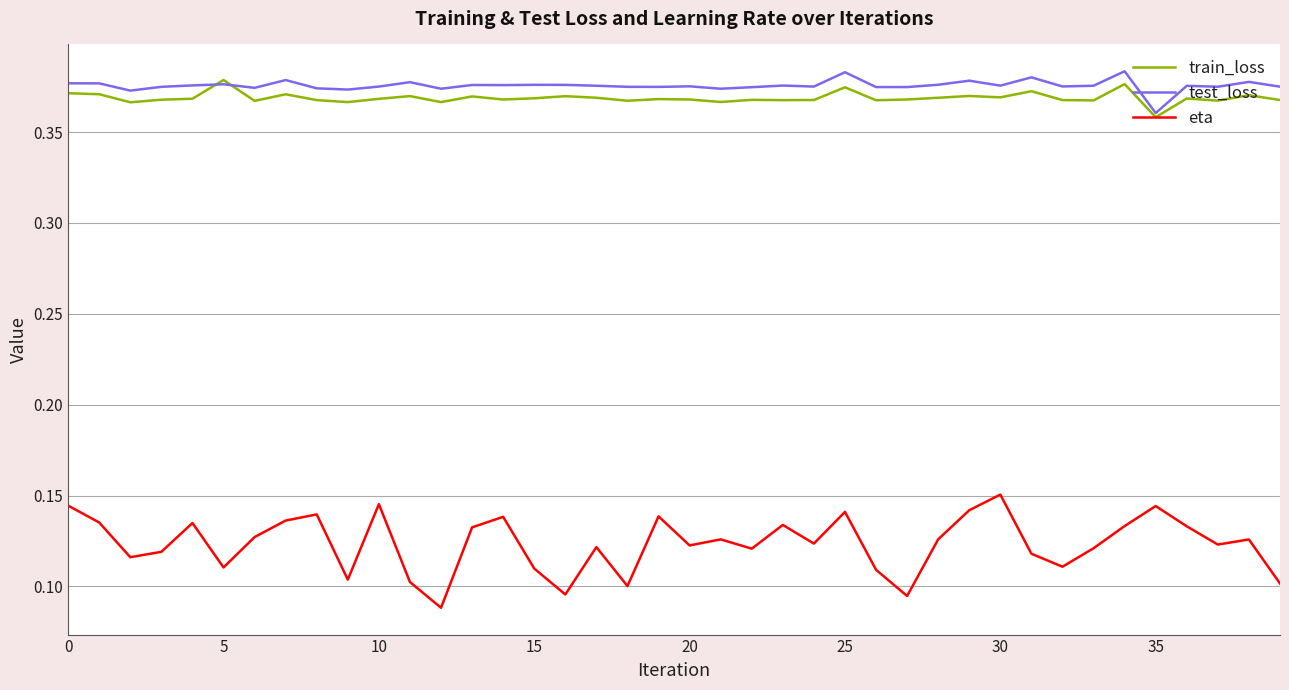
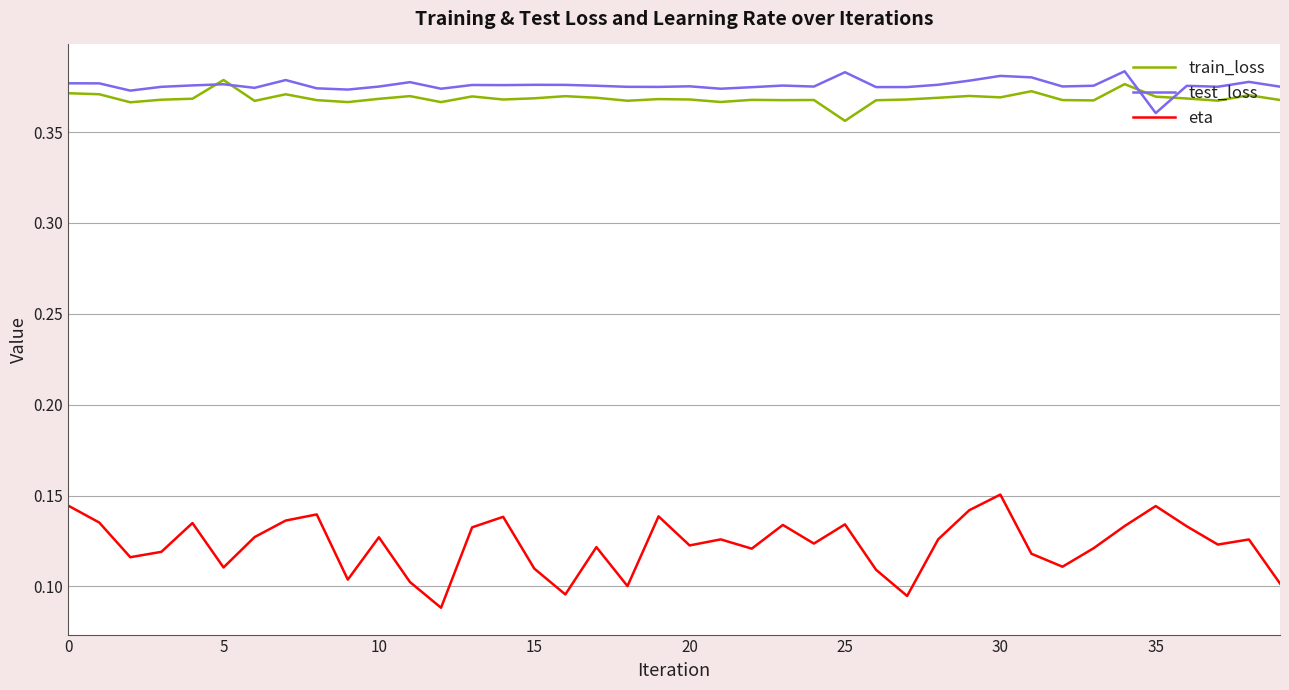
eta, 10: 0.145 -> 0.127
train_loss, 25: 0.375 -> 0.356
eta, 25: 0.141 -> 0.134
test_loss, 30: 0.376 -> 0.381
train_loss, 35: 0.358 -> 0.370
